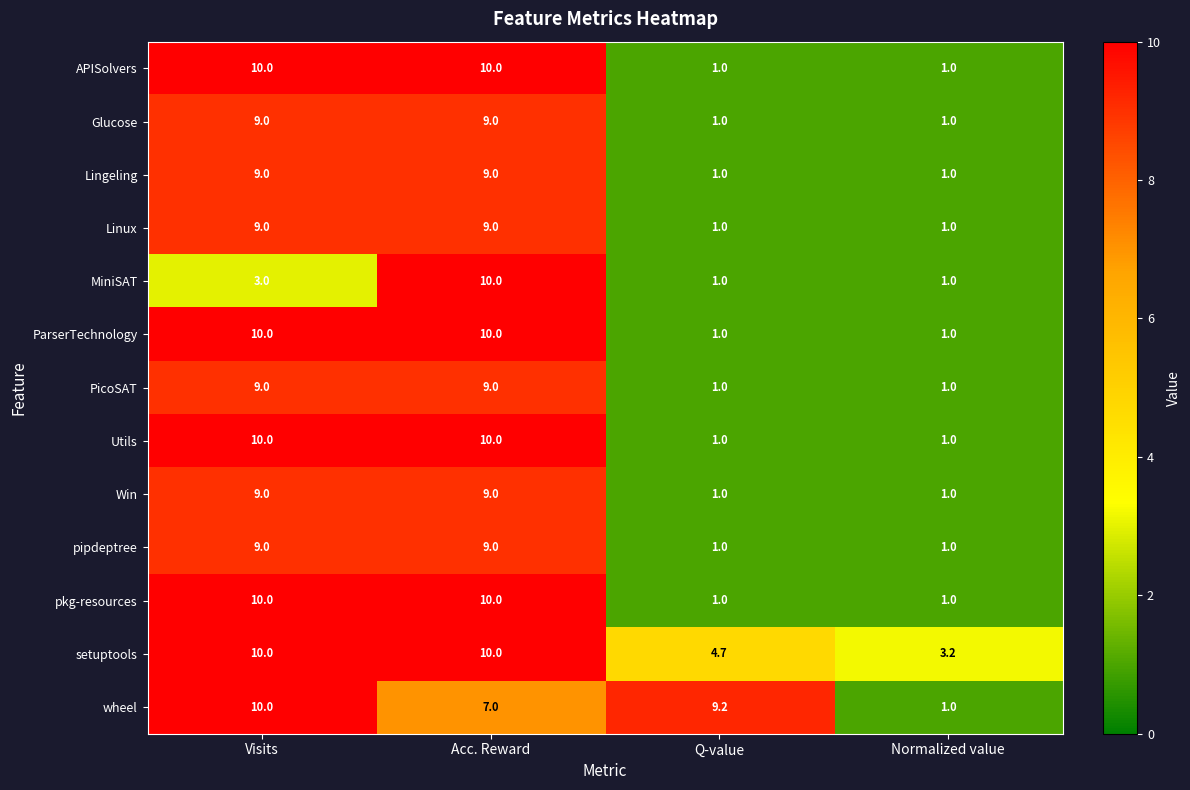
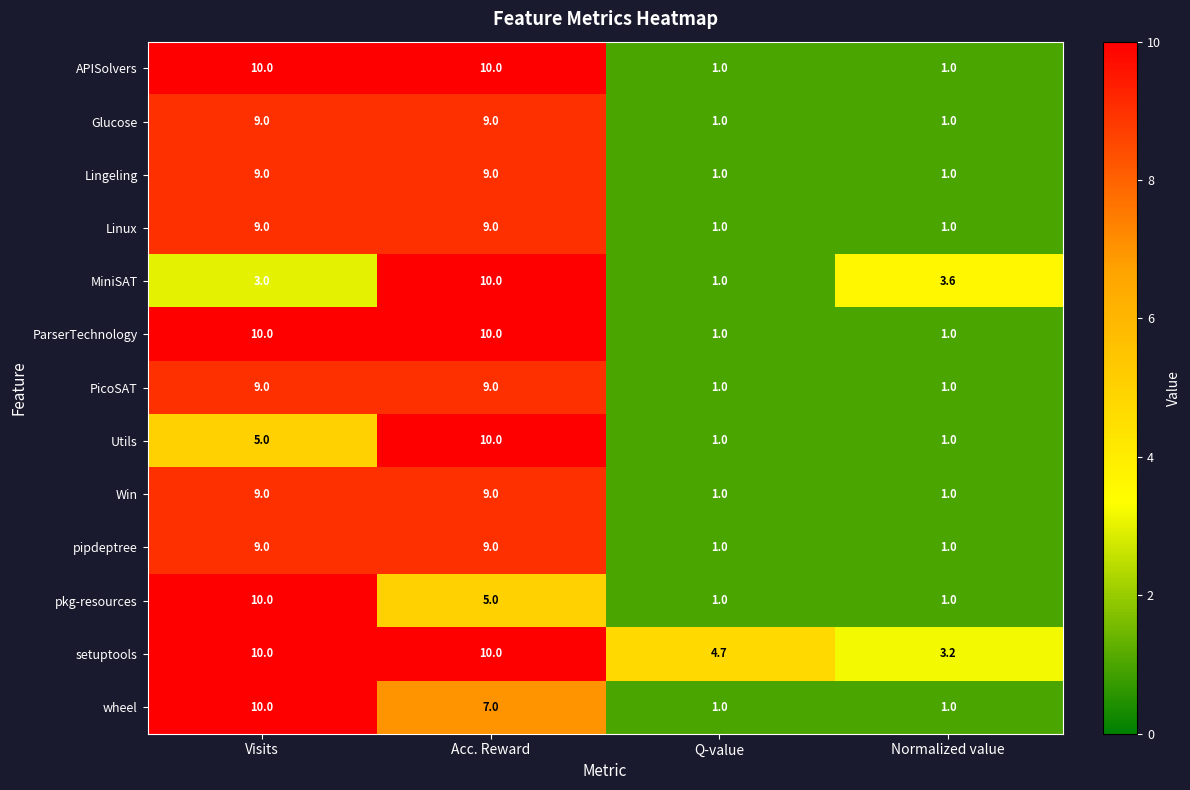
MiniSAT, Normalized value: 1.0 -> 3.6
Utils, Visits: 10.0 -> 5.0
pkg-resources, Acc. Reward: 10.0 -> 5.0
wheel, Q-value: 9.2 -> 1.0
